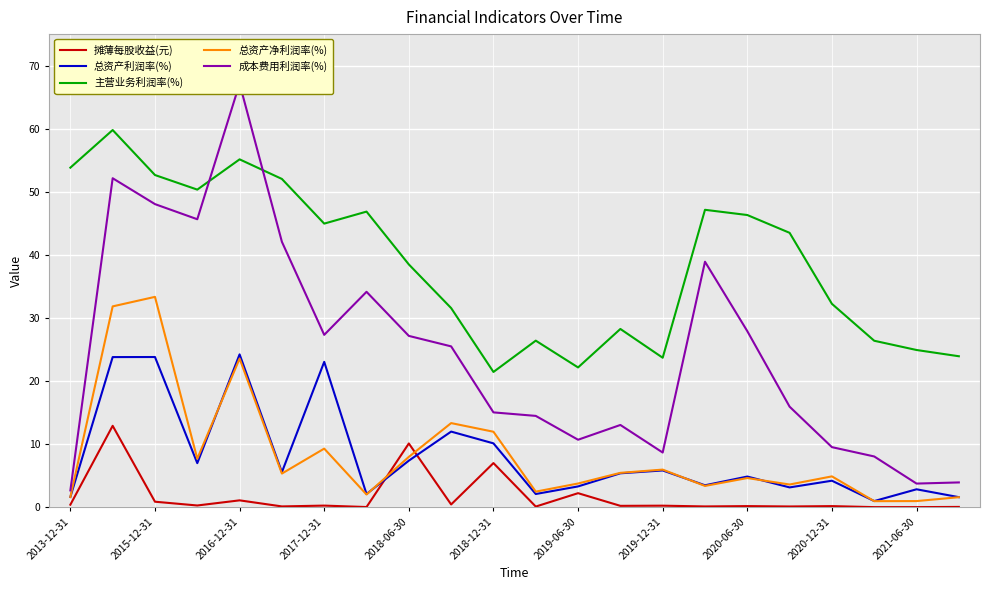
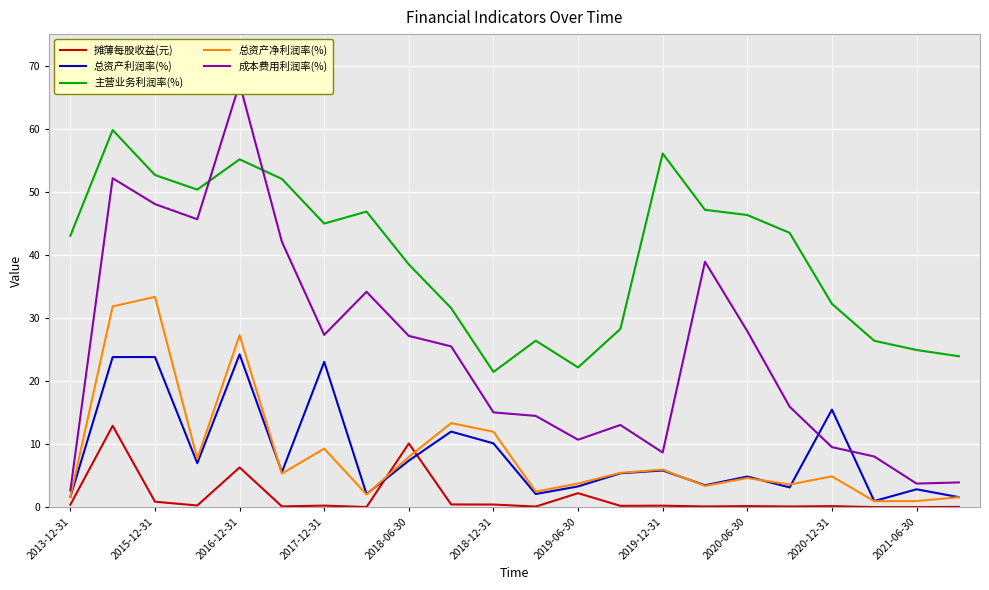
主营业务利润率(%), 2013-12-31: 54 -> 43
摊薄每股收益(元), 2016-12-31: 1 -> 6
总资产净利润率(%), 2016-12-31: 24 -> 27
摊薄每股收益(元), 2018-12-31: 7 -> 0
主营业务利润率(%), 2019-12-31: 24 -> 56
总资产利润率(%), 2020-12-31: 4 -> 15
